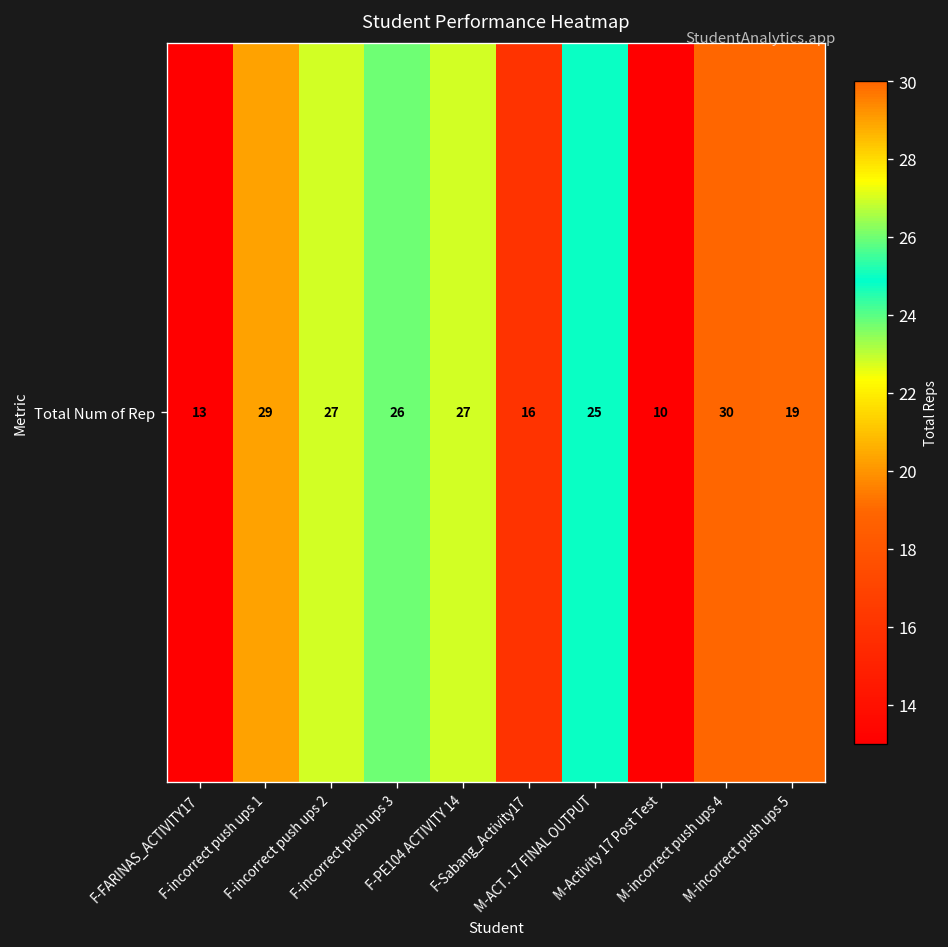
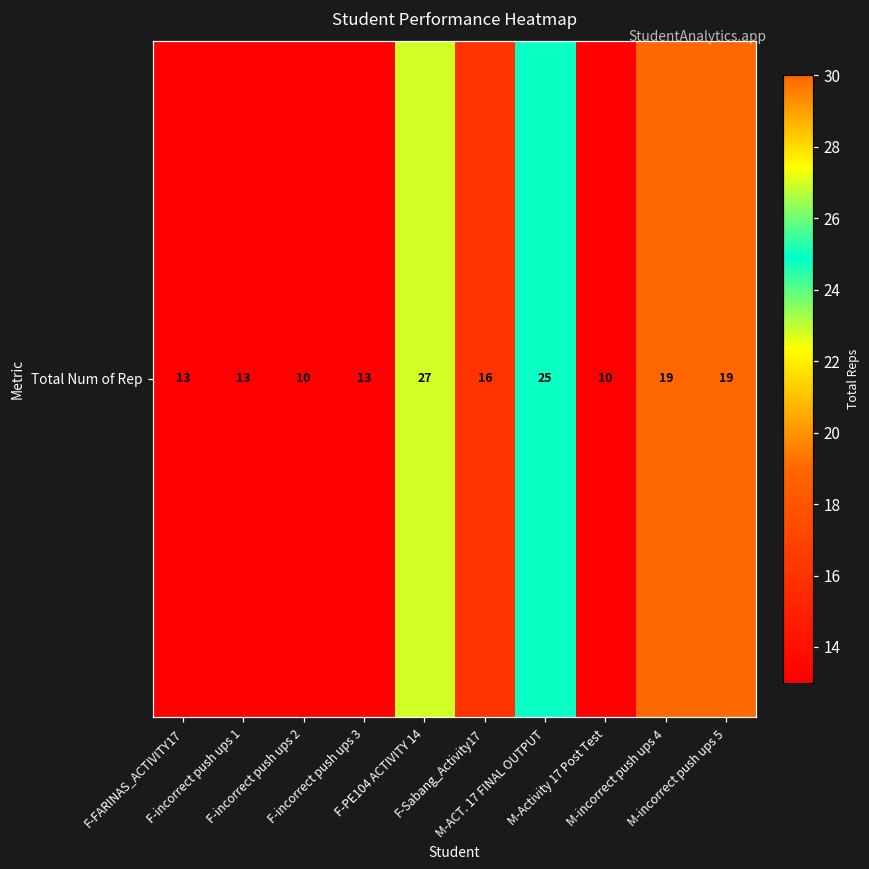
Total Num of Rep, F-incorrect push ups 1: 29 -> 13
Total Num of Rep, F-incorrect push ups 2: 27 -> 10
Total Num of Rep, F-incorrect push ups 3: 26 -> 13
Total Num of Rep, M-incorrect push ups 4: 30 -> 19
